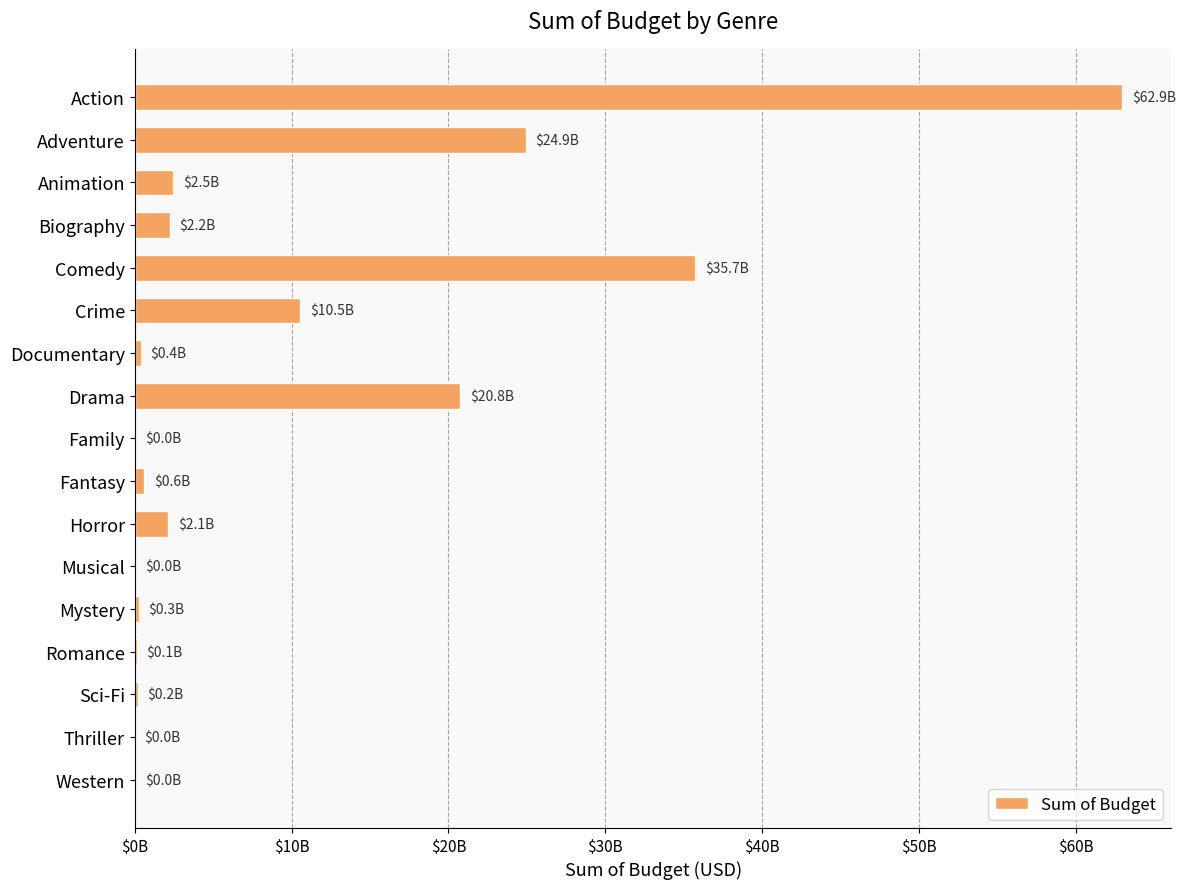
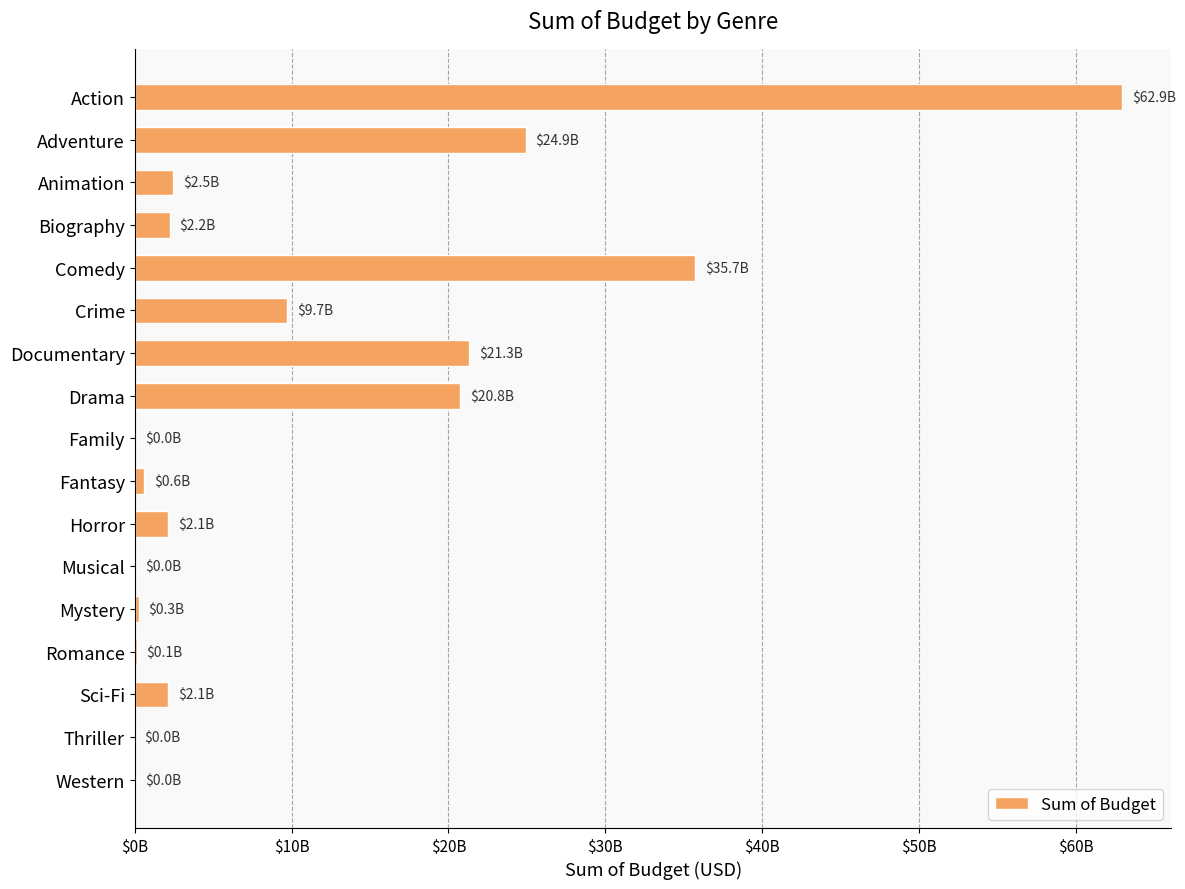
Crime: $10.5B -> $9.7B
Documentary: $0.4B -> $21.3B
Sci-Fi: $0.2B -> $2.1B
